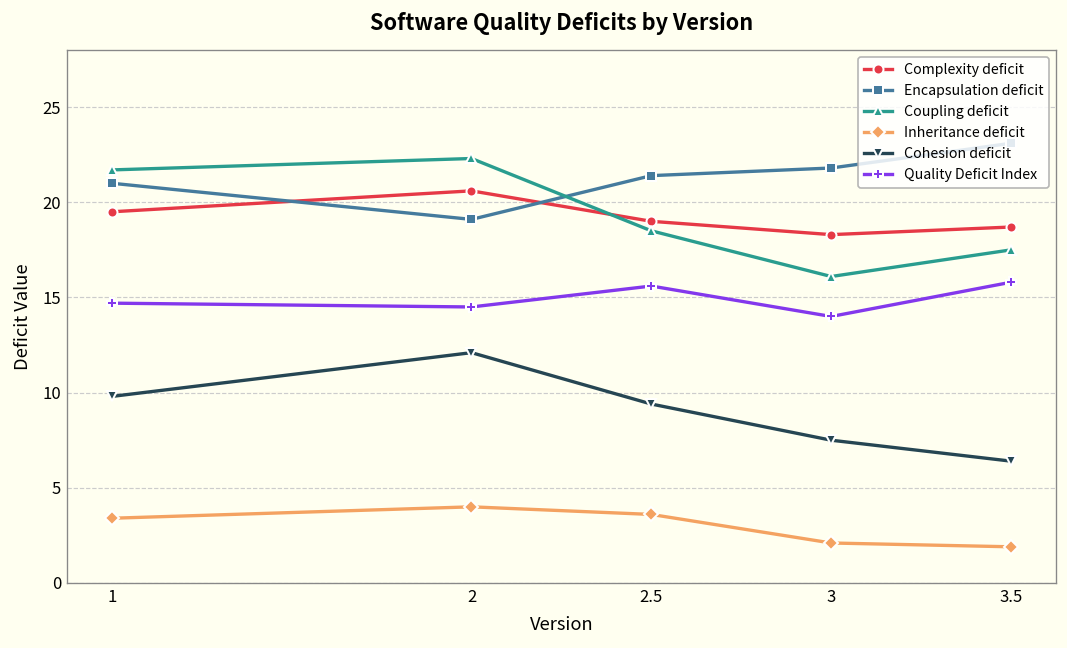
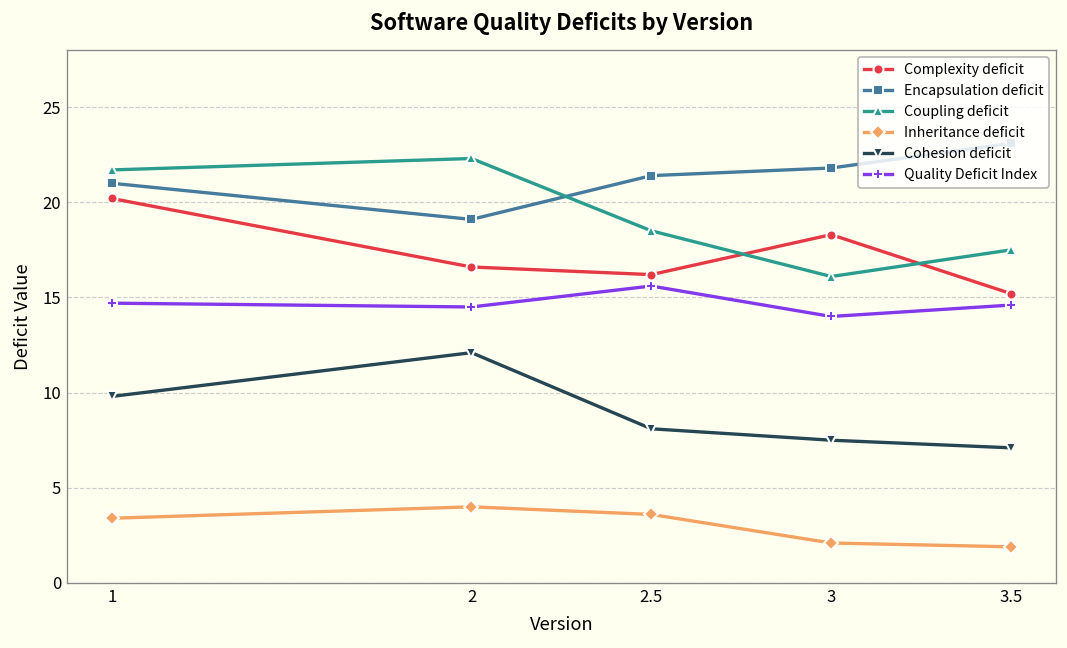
Complexity deficit, 1: 19.5 -> 20.2
Complexity deficit, 2: 20.6 -> 16.6
Complexity deficit, 2.5: 19.0 -> 16.2
Cohesion deficit, 2.5: 9.4 -> 8.1
Complexity deficit, 3.5: 18.7 -> 15.2
Cohesion deficit, 3.5: 6.4 -> 7.1
Quality Deficit Index, 3.5: 15.8 -> 14.6
